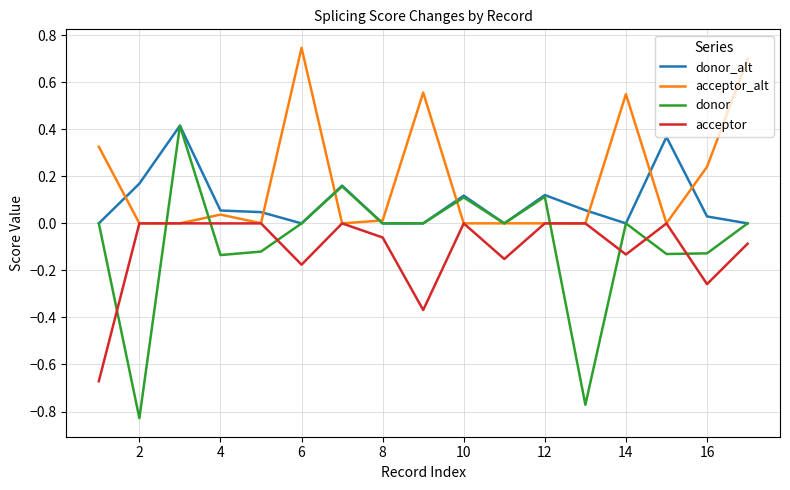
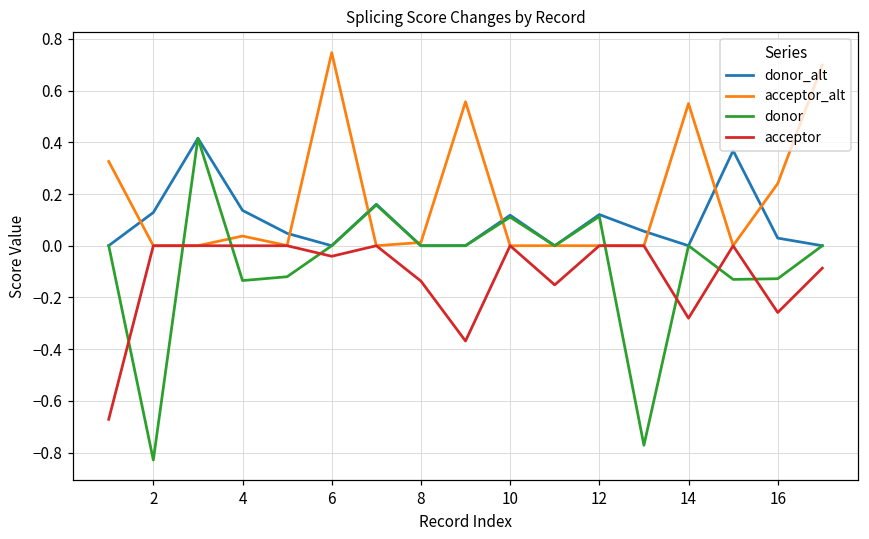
donor_alt, 2: 0.17 -> 0.13
donor_alt, 4: 0.05 -> 0.14
acceptor, 6: -0.18 -> -0.04
acceptor, 8: -0.06 -> -0.14
acceptor, 14: -0.13 -> -0.28
